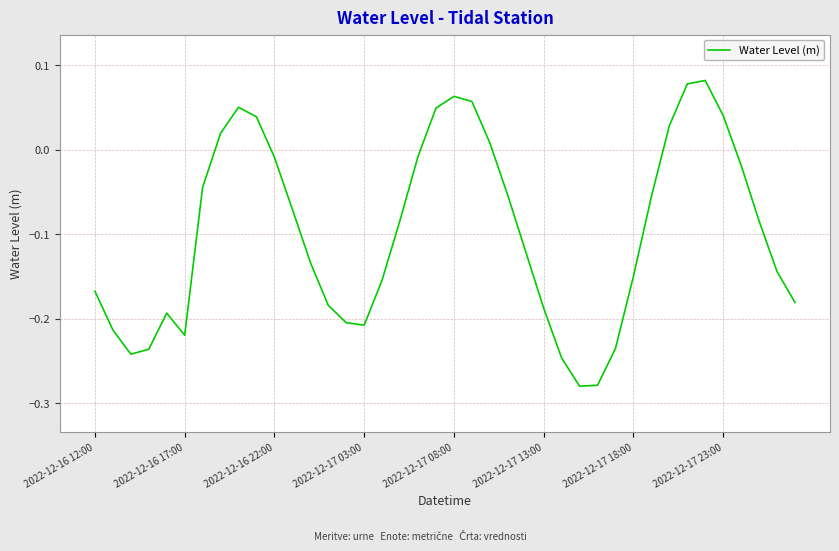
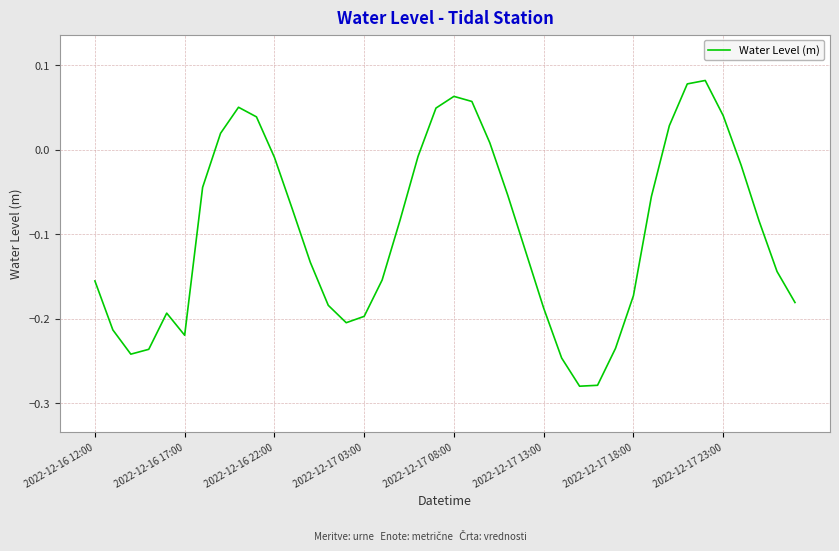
2022-12-16 12:00: -0.17 -> -0.16
2022-12-17 03:00: -0.21 -> -0.20
2022-12-17 18:00: -0.15 -> -0.17
